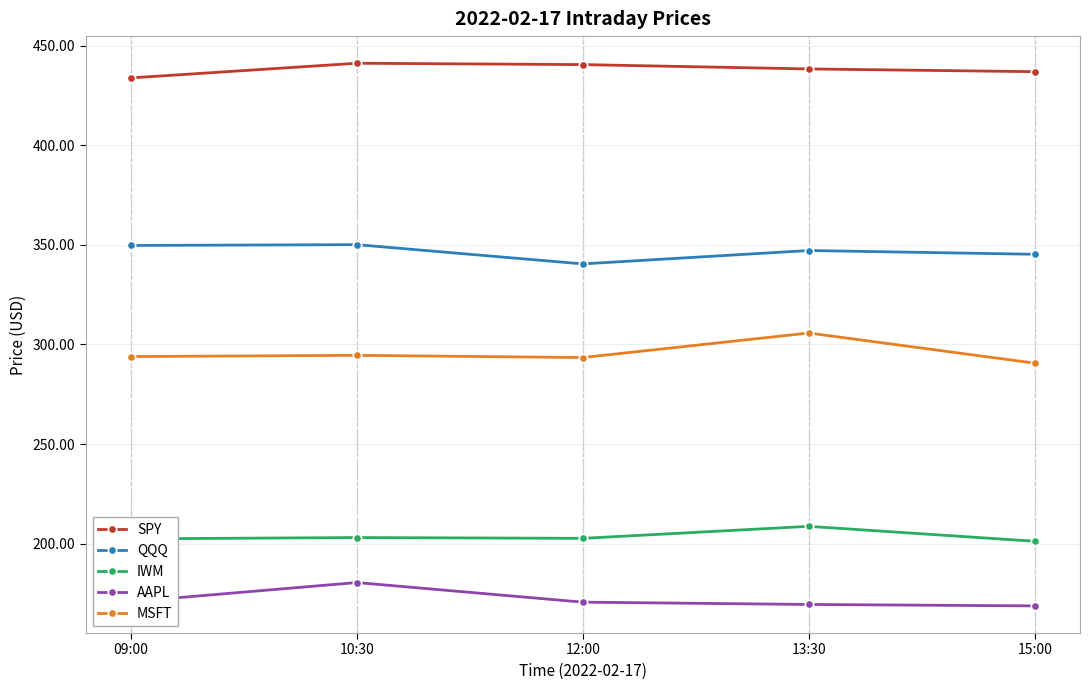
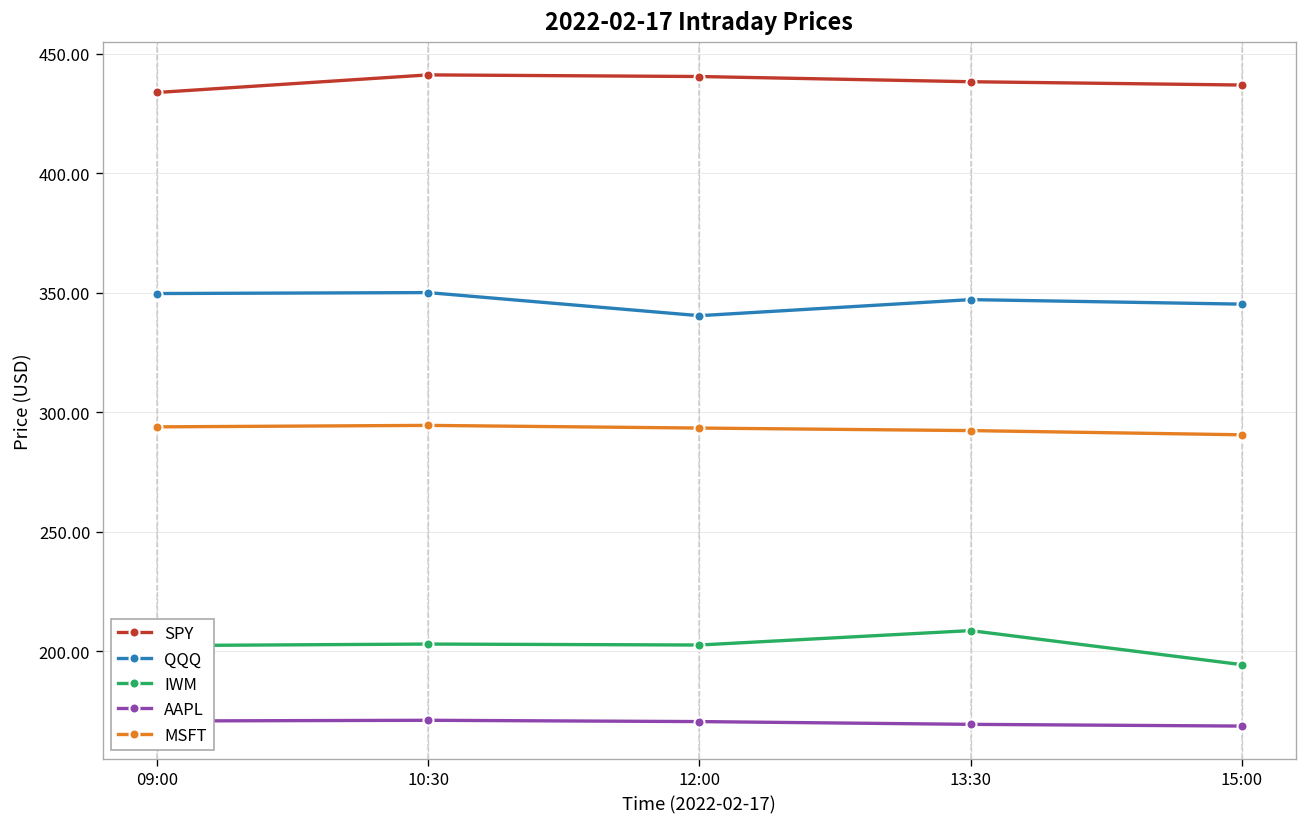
AAPL, 10:30: 181 -> 171
MSFT, 13:30: 306 -> 292
IWM, 15:00: 201 -> 194
